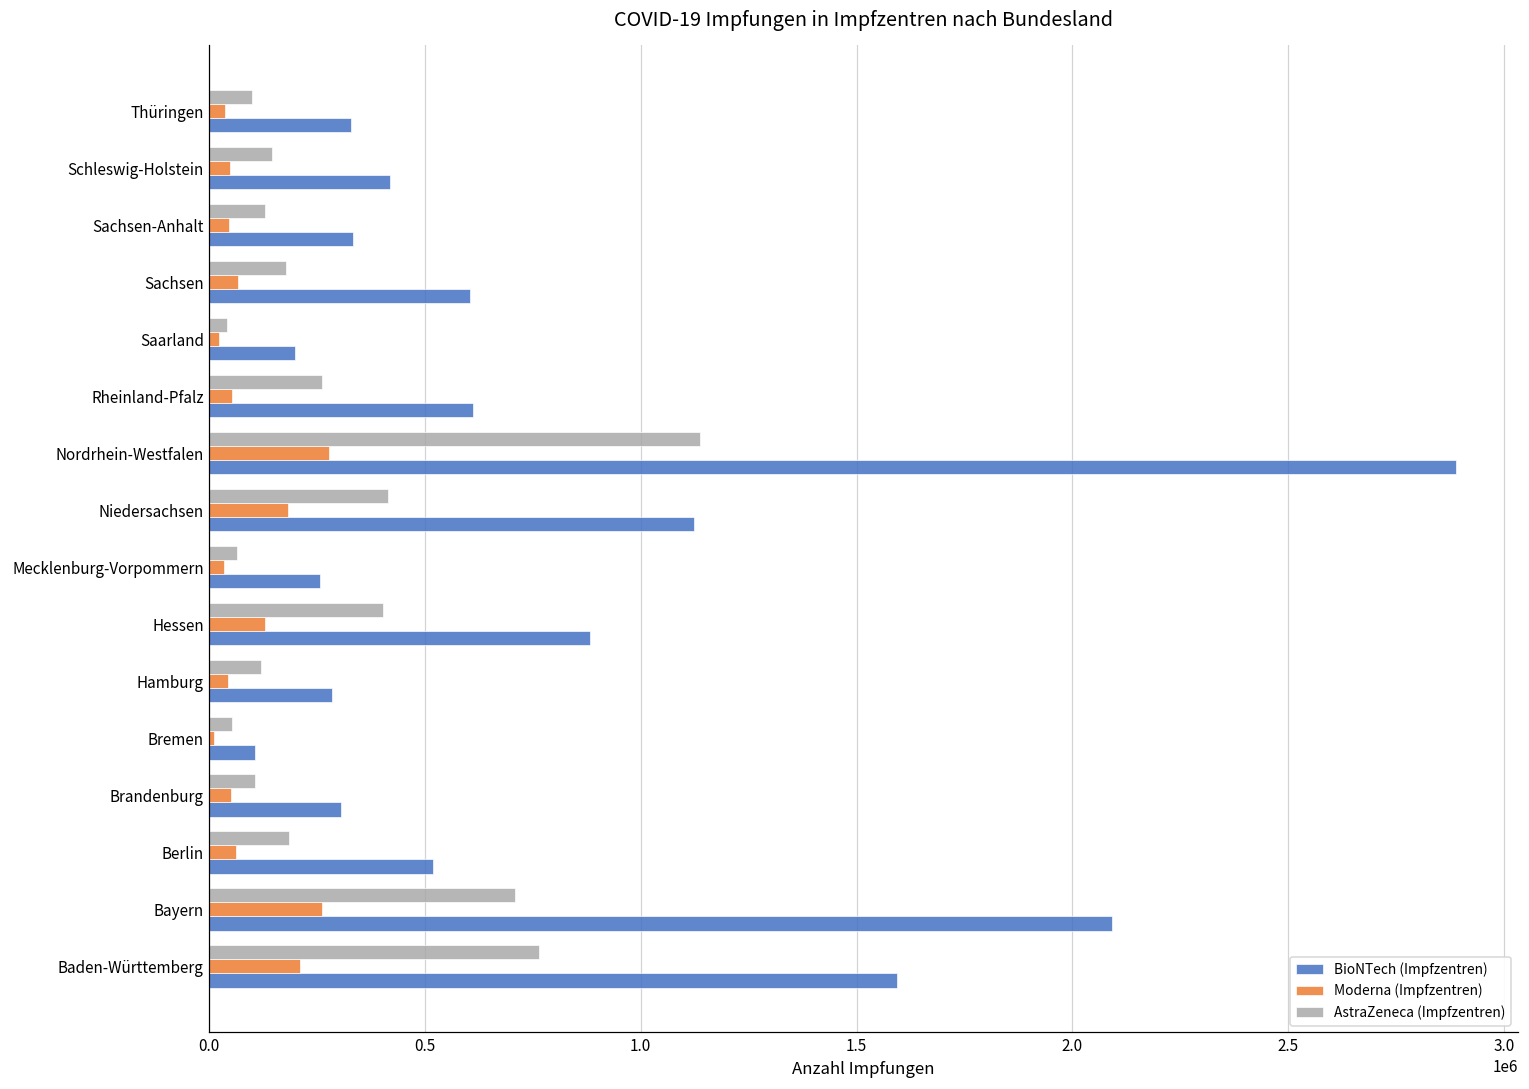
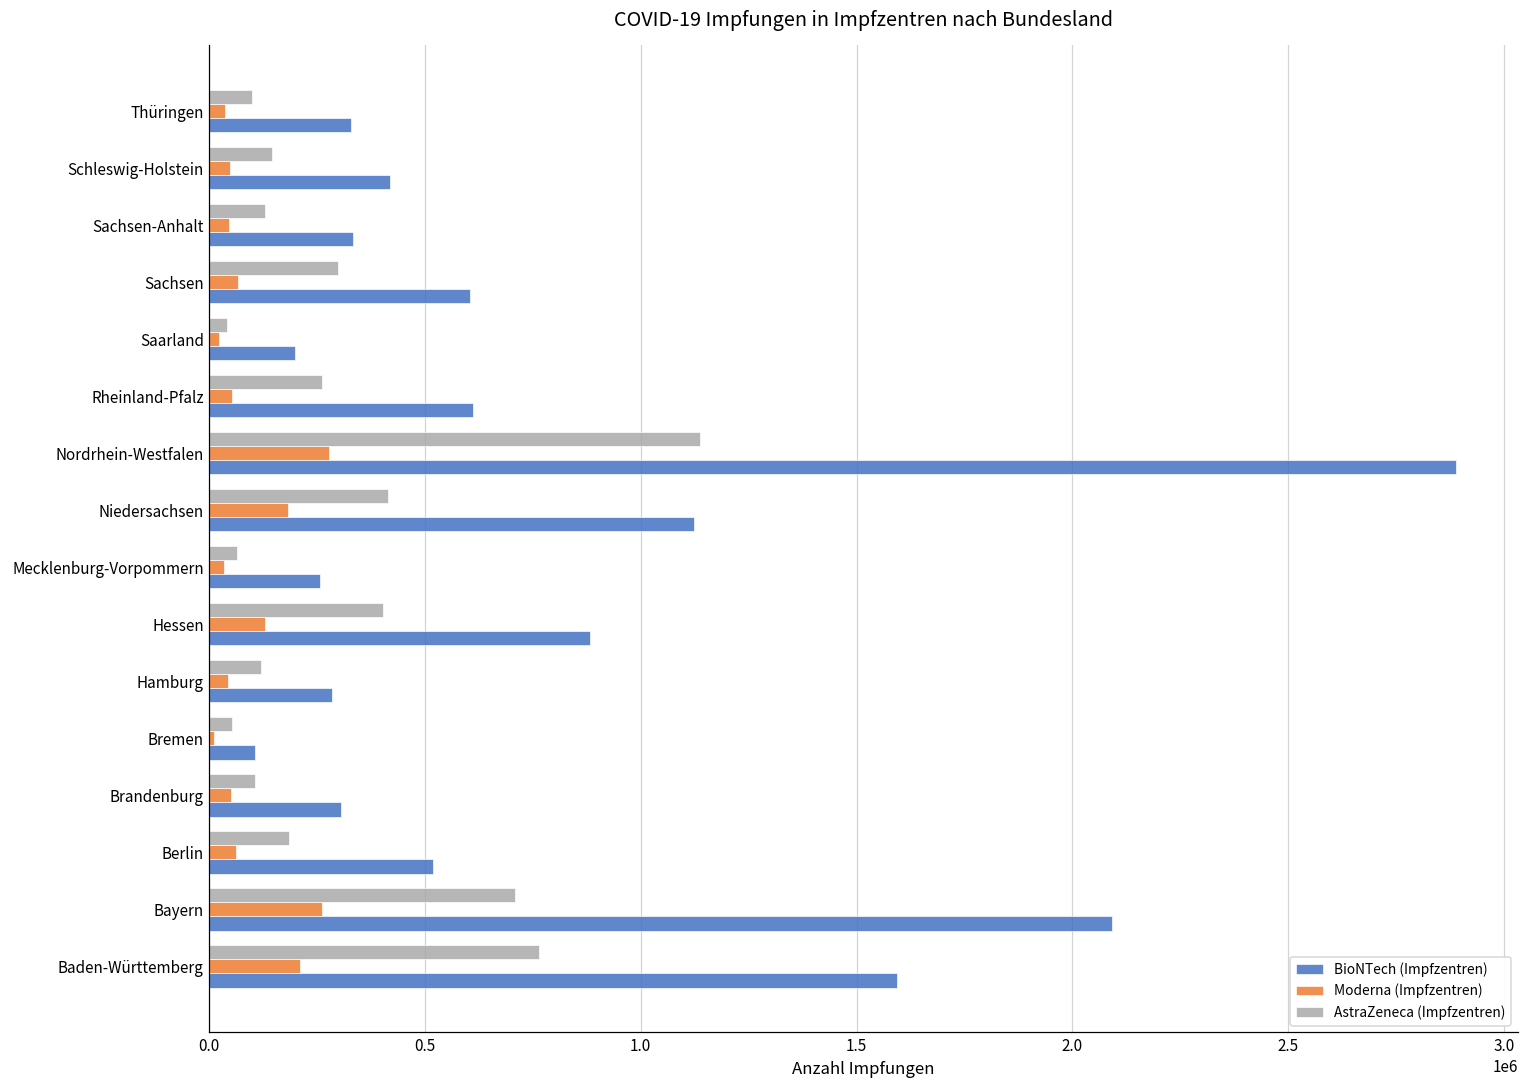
AstraZeneca (Impfzentren), Sachsen: 180000 -> 300000
